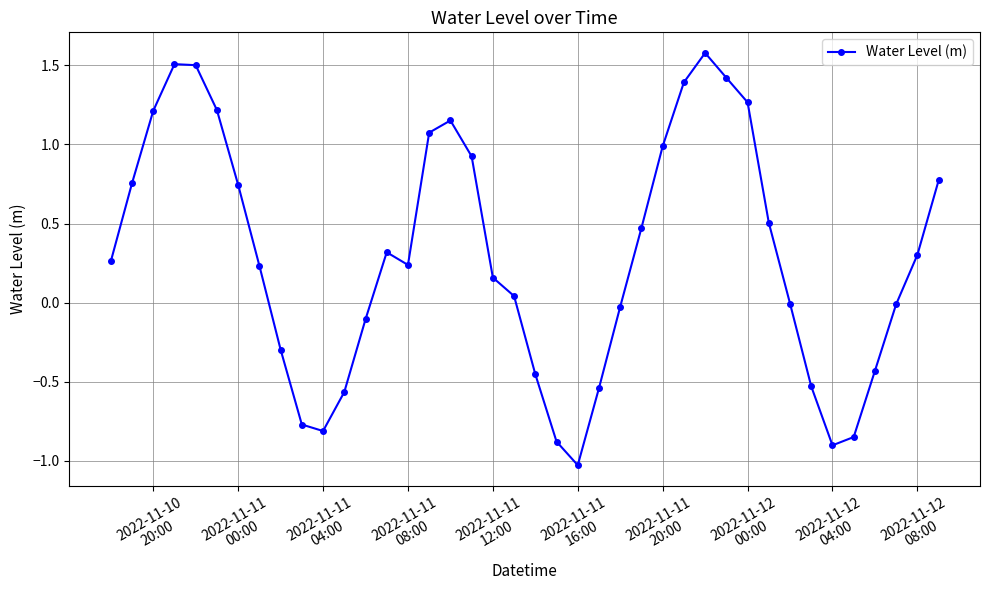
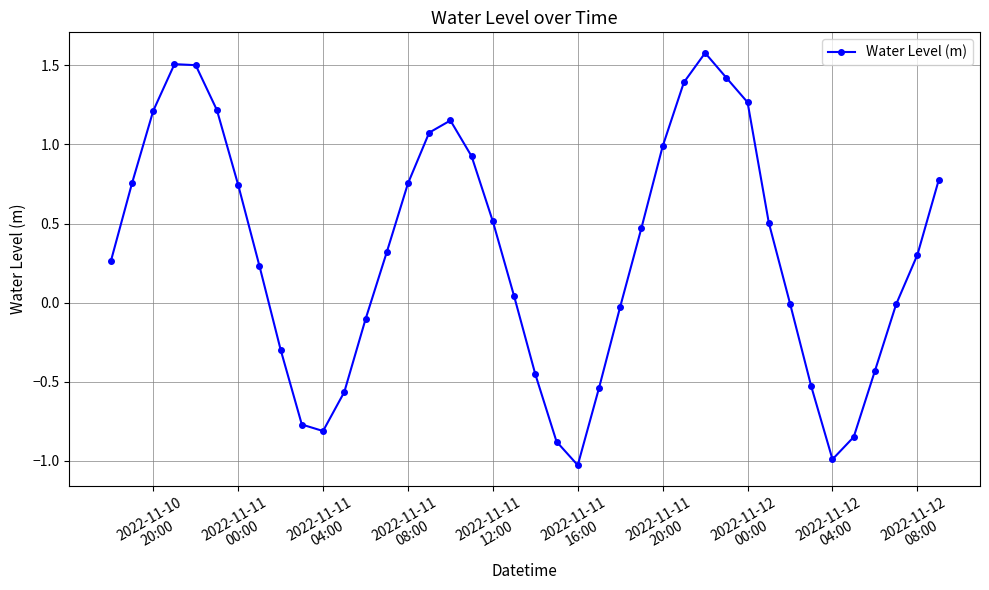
2022-11-11 08:00: 0.24 -> 0.75
2022-11-11 12:00: 0.16 -> 0.51
2022-11-12 04:00: -0.90 -> -0.99
